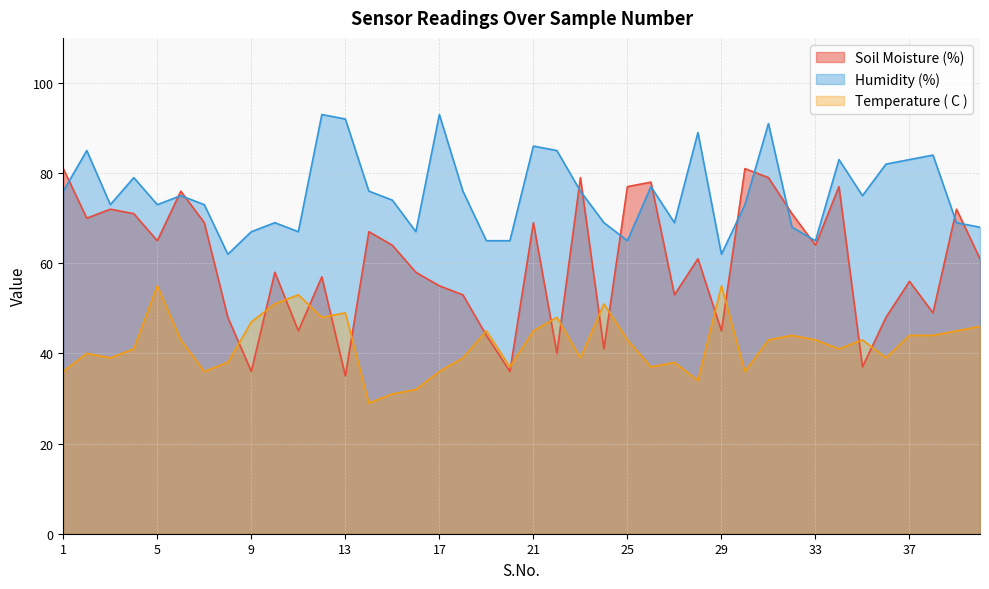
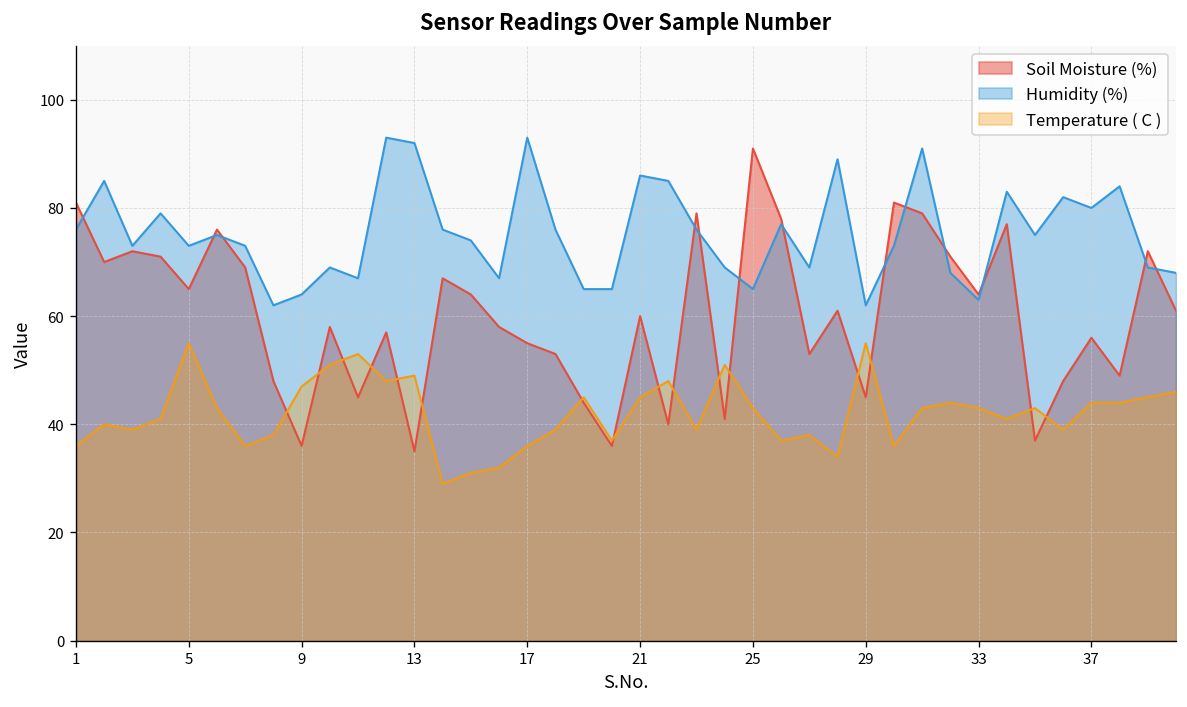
Humidity (%), 9: 67 -> 64
Soil Moisture (%), 21: 69 -> 60
Soil Moisture (%), 25: 77 -> 91
Humidity (%), 33: 65 -> 63
Humidity (%), 37: 83 -> 80
